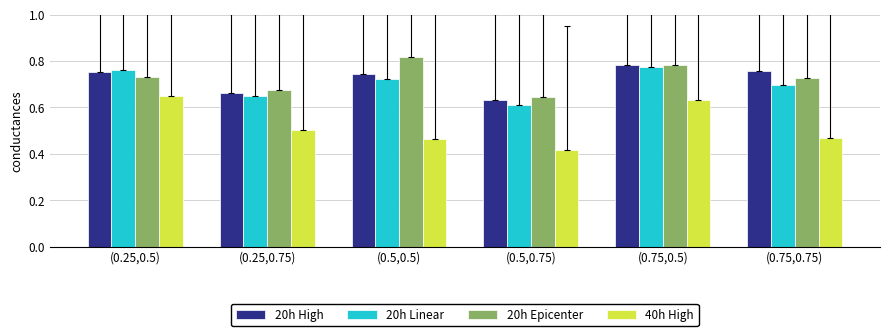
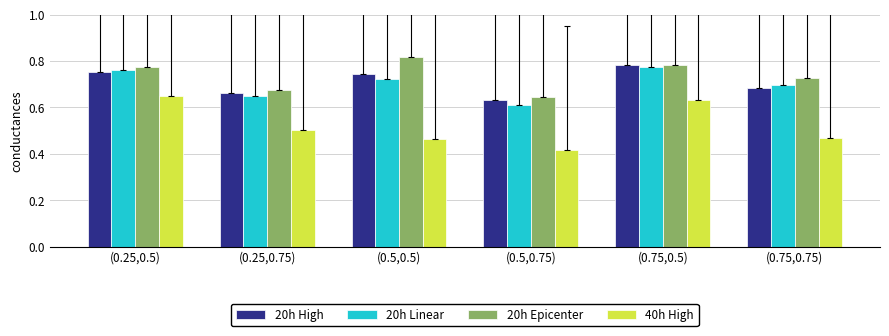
20h Epicenter, (0.25,0.5): 0.73 -> 0.78
20h High, (0.75,0.75): 0.76 -> 0.69
